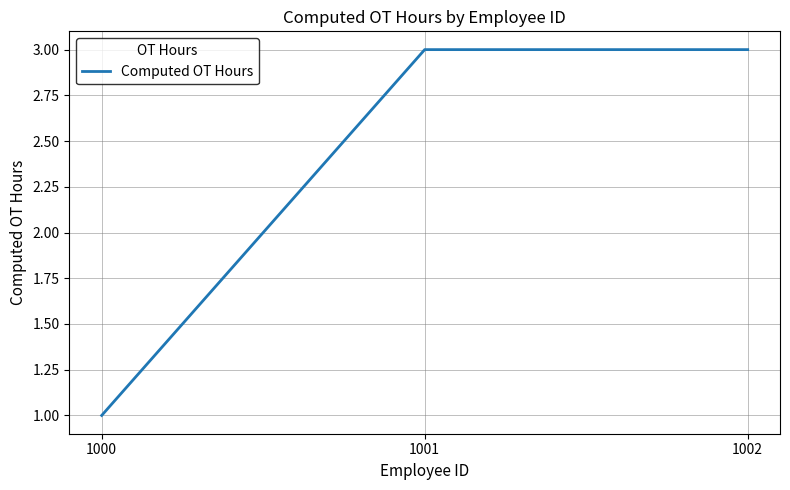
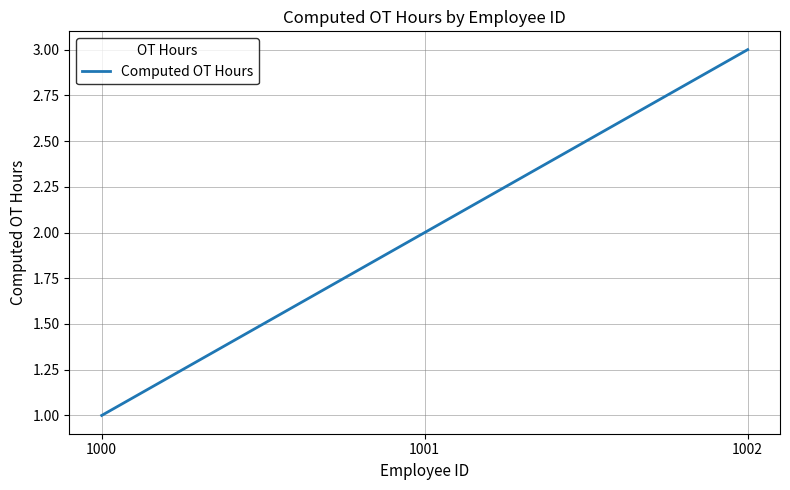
1001: 3 -> 2
